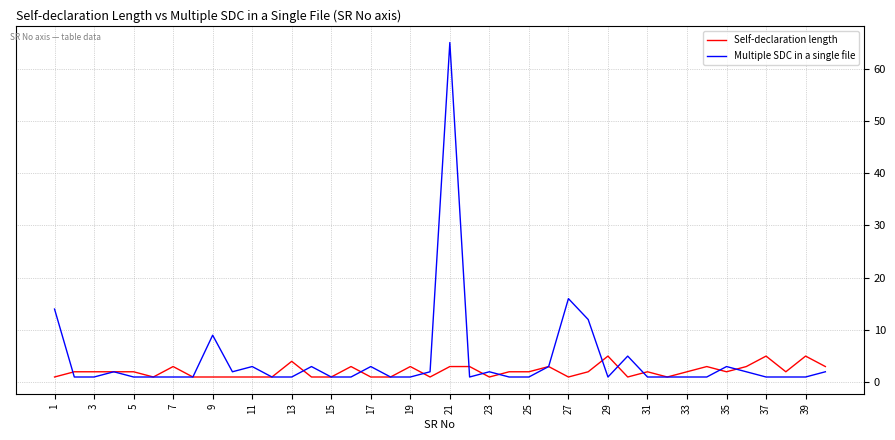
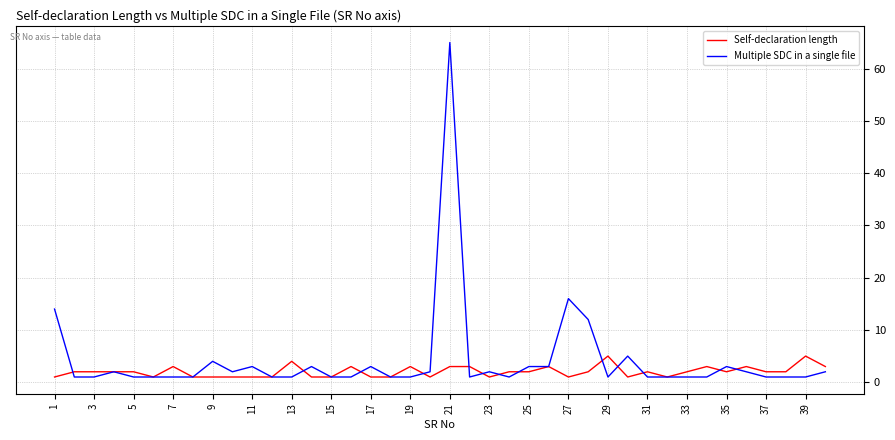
Multiple SDC in a single file, 9: 9 -> 4
Multiple SDC in a single file, 25: 1 -> 3
Self-declaration length, 37: 5 -> 2
